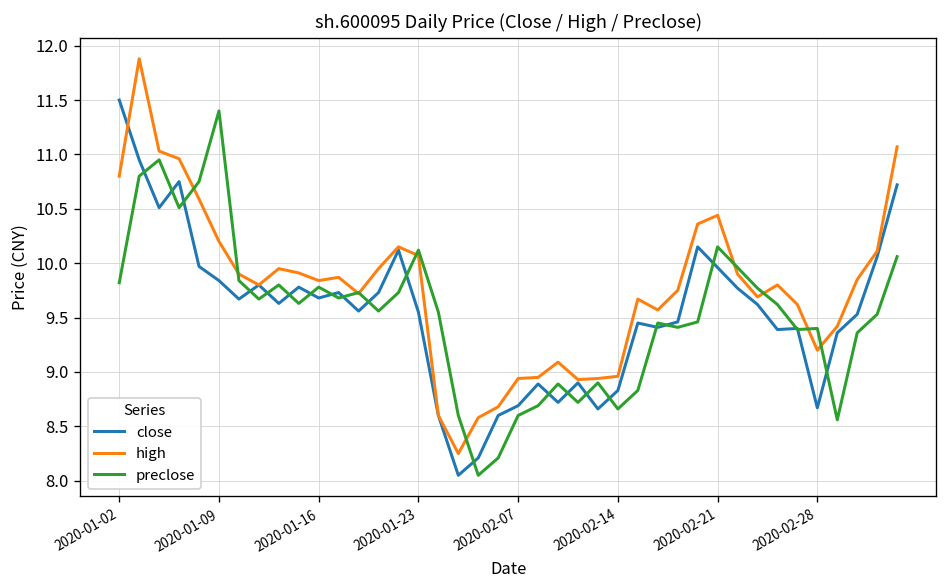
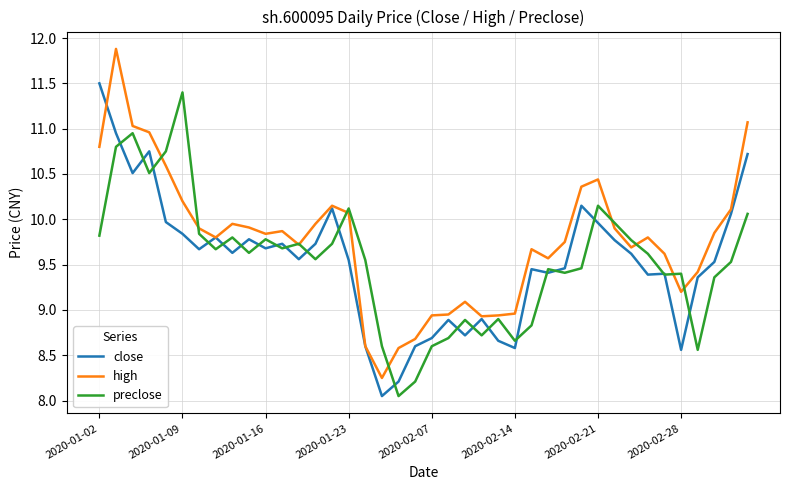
close, 2020-02-14: 8.8 -> 8.6
close, 2020-02-28: 8.7 -> 8.6
